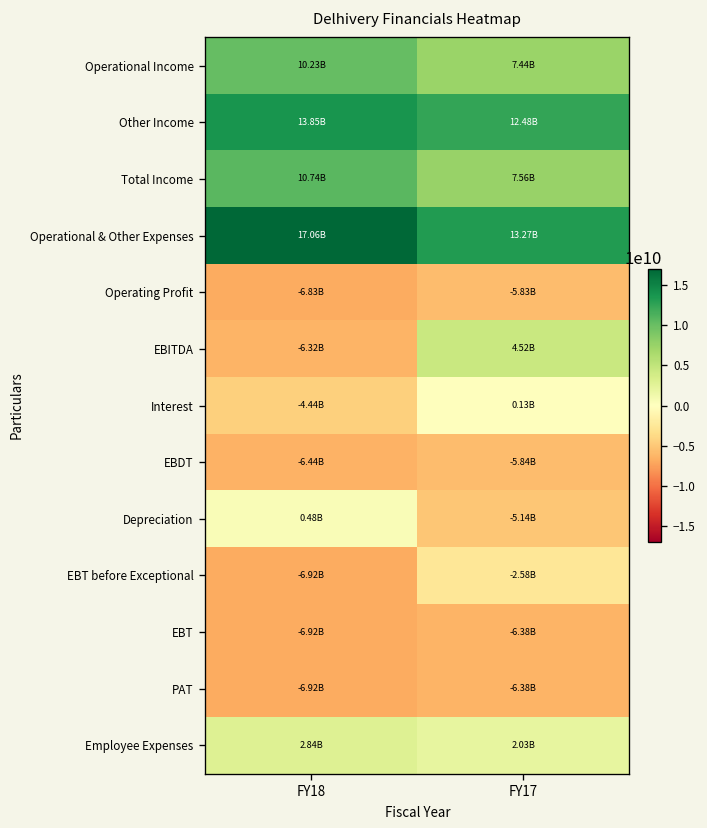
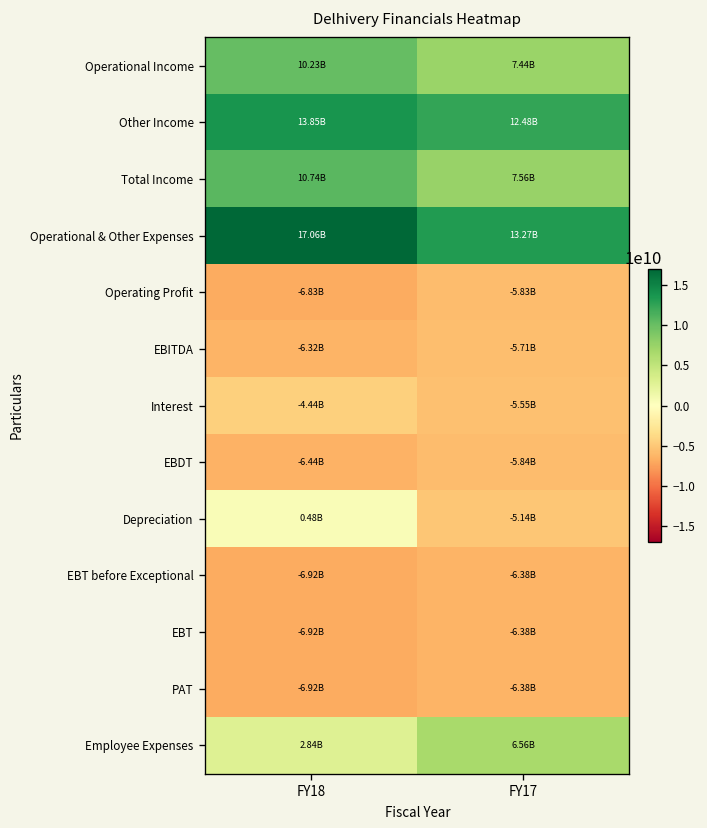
EBITDA, FY17: 4.52B -> -5.71B
Interest, FY17: 0.13B -> -5.55B
EBT before Exceptional, FY17: -2.58B -> -6.38B
Employee Expenses, FY17: 2.03B -> 6.56B
